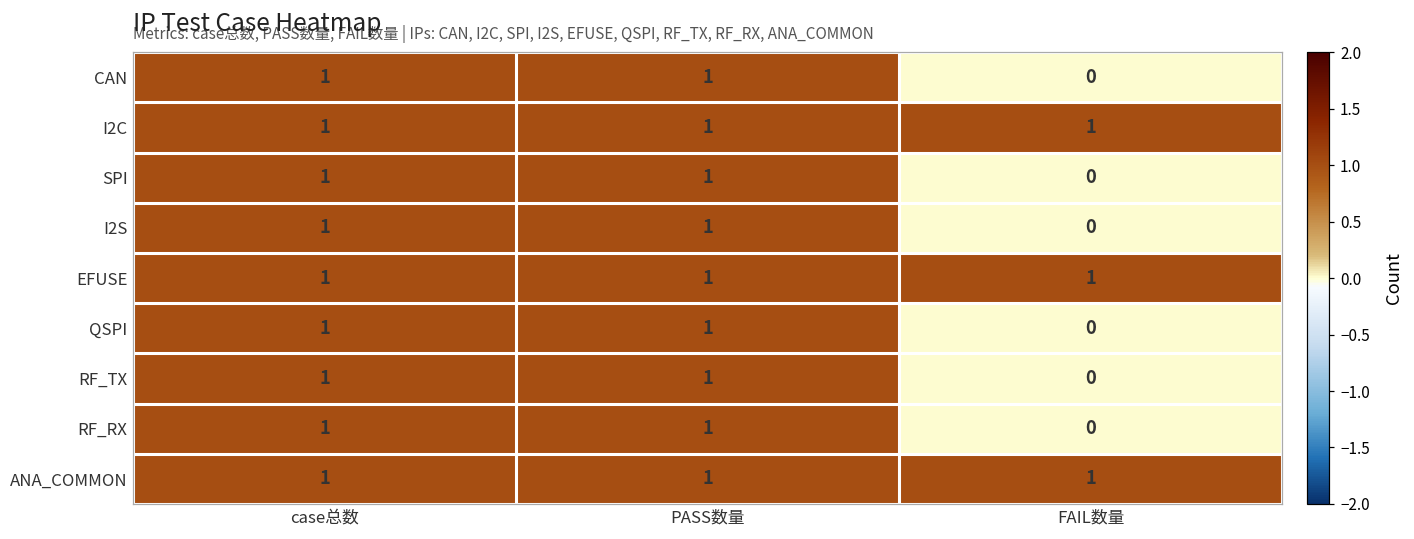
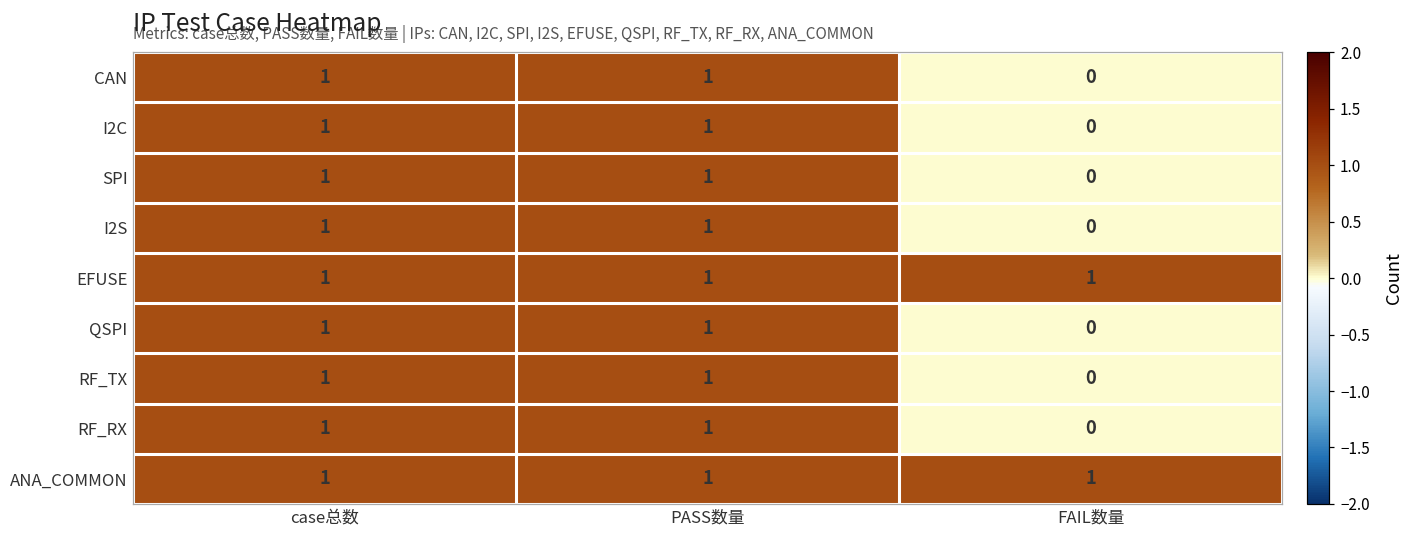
I2C, FAIL数量: 1 -> 0
